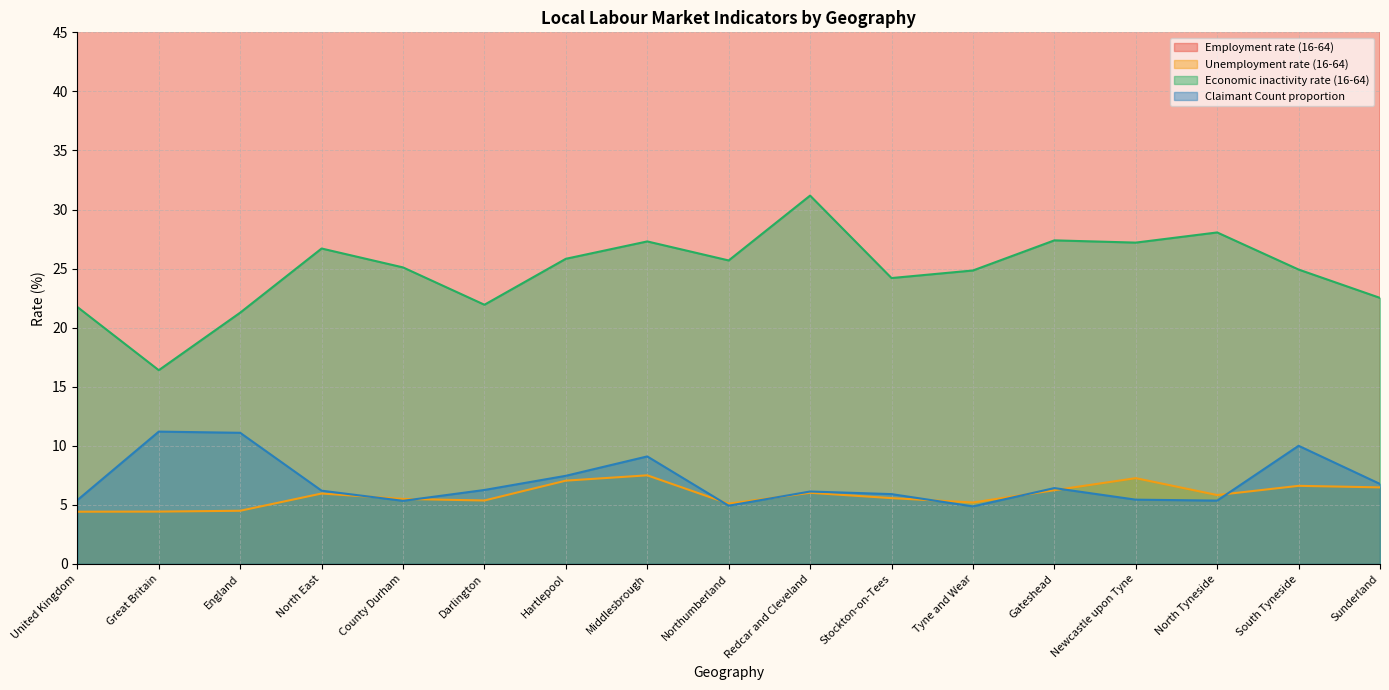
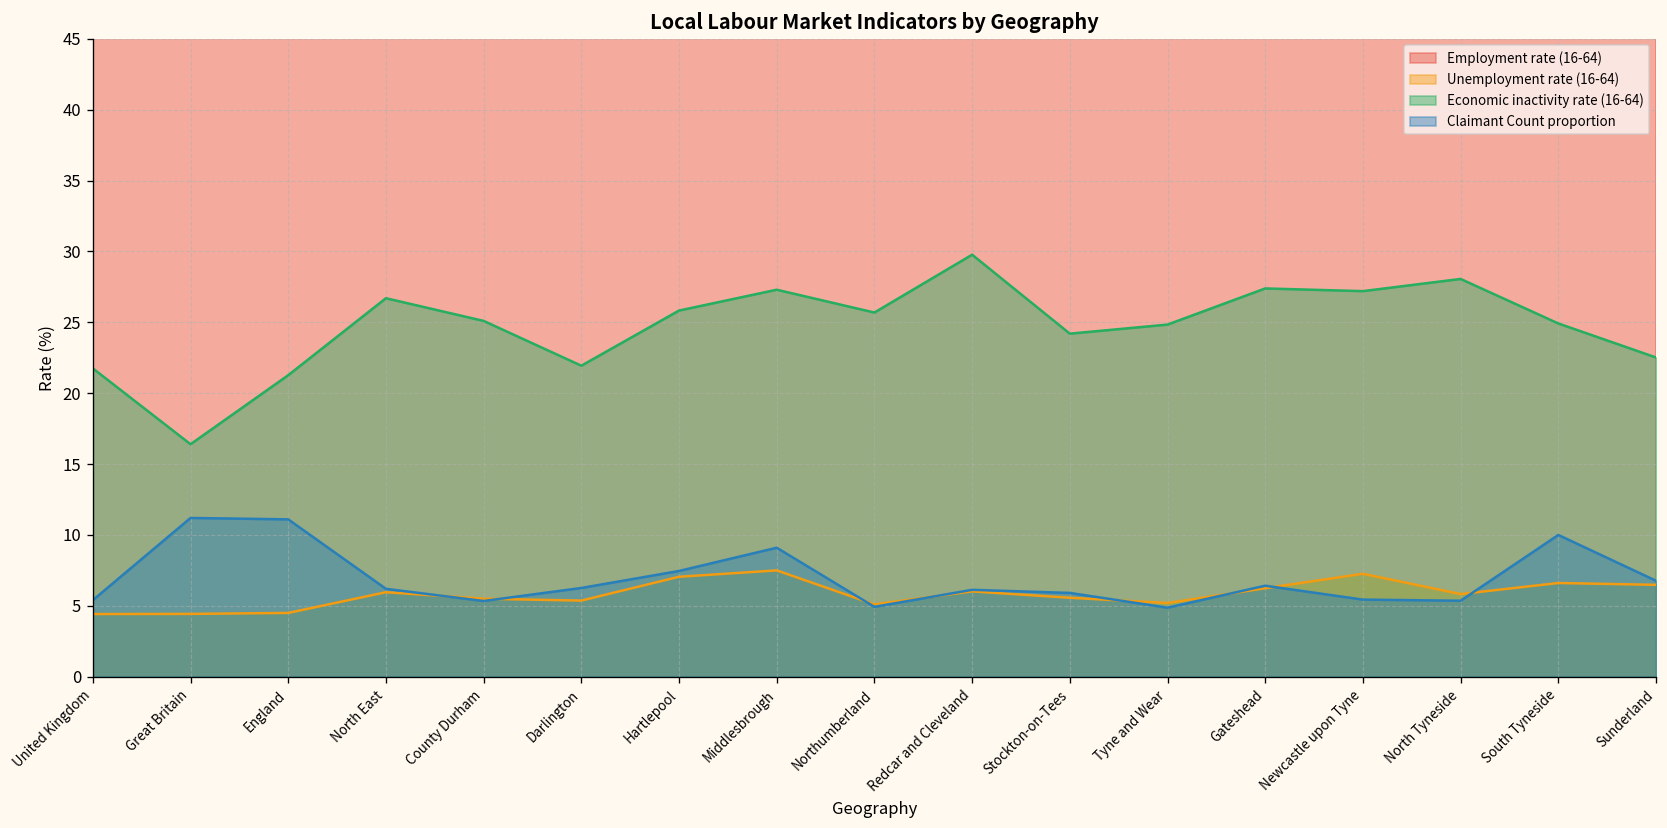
Economic inactivity rate (16-64), Redcar and Cleveland: 31.2 -> 29.8
